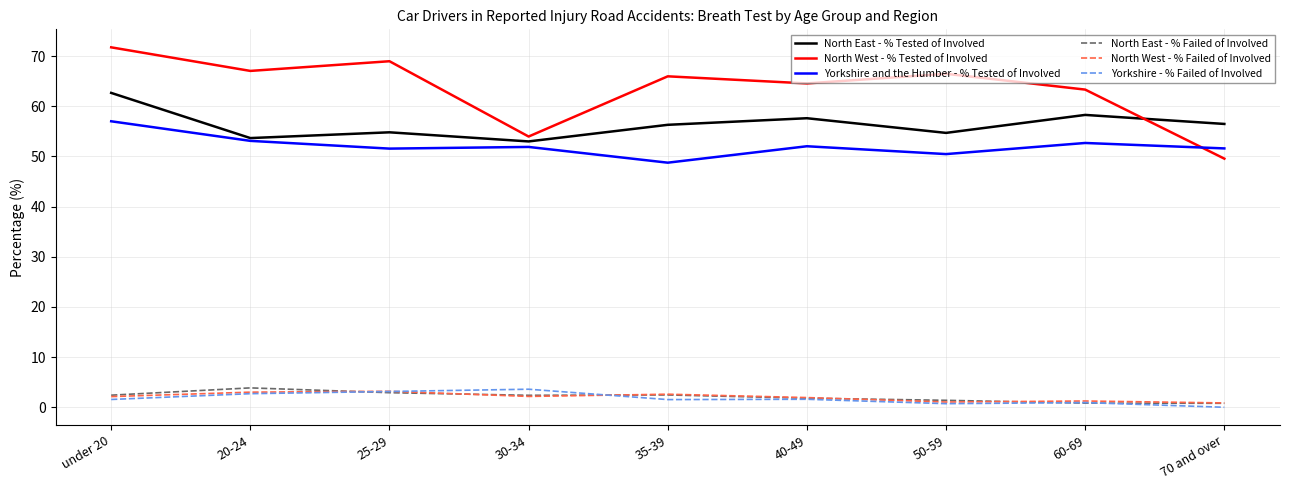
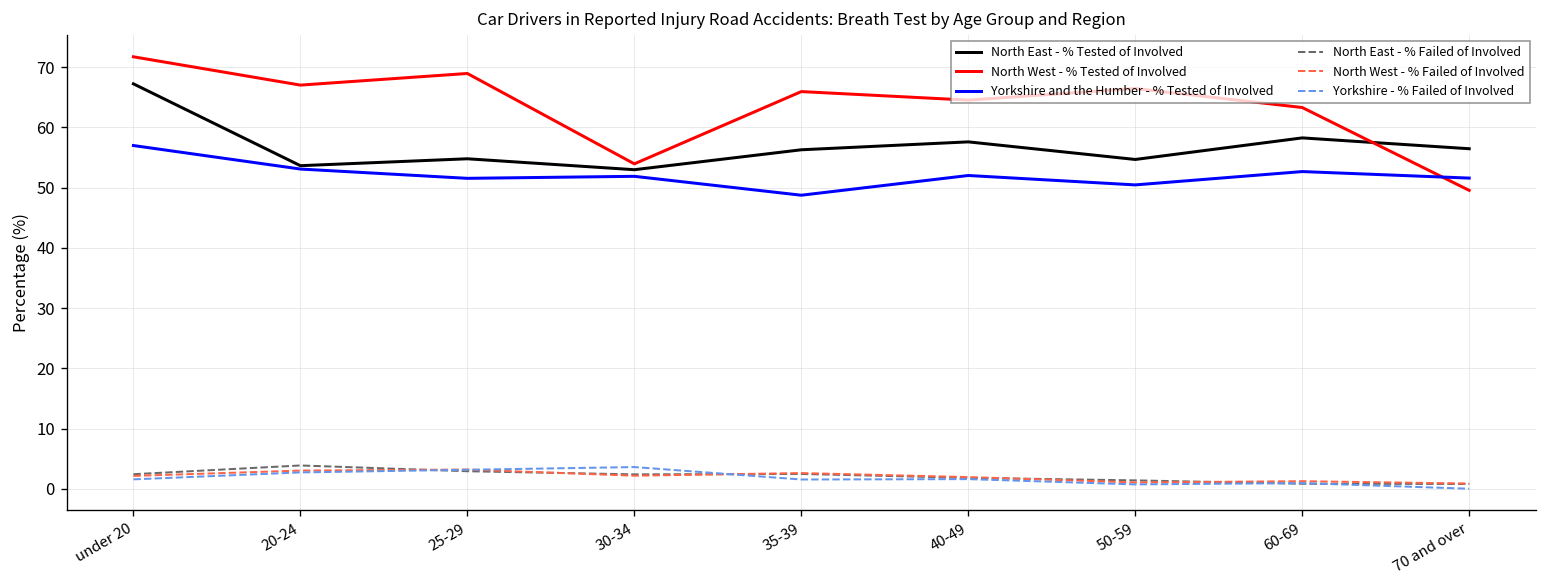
North East - % Tested of Involved, under 20: 63 -> 67
